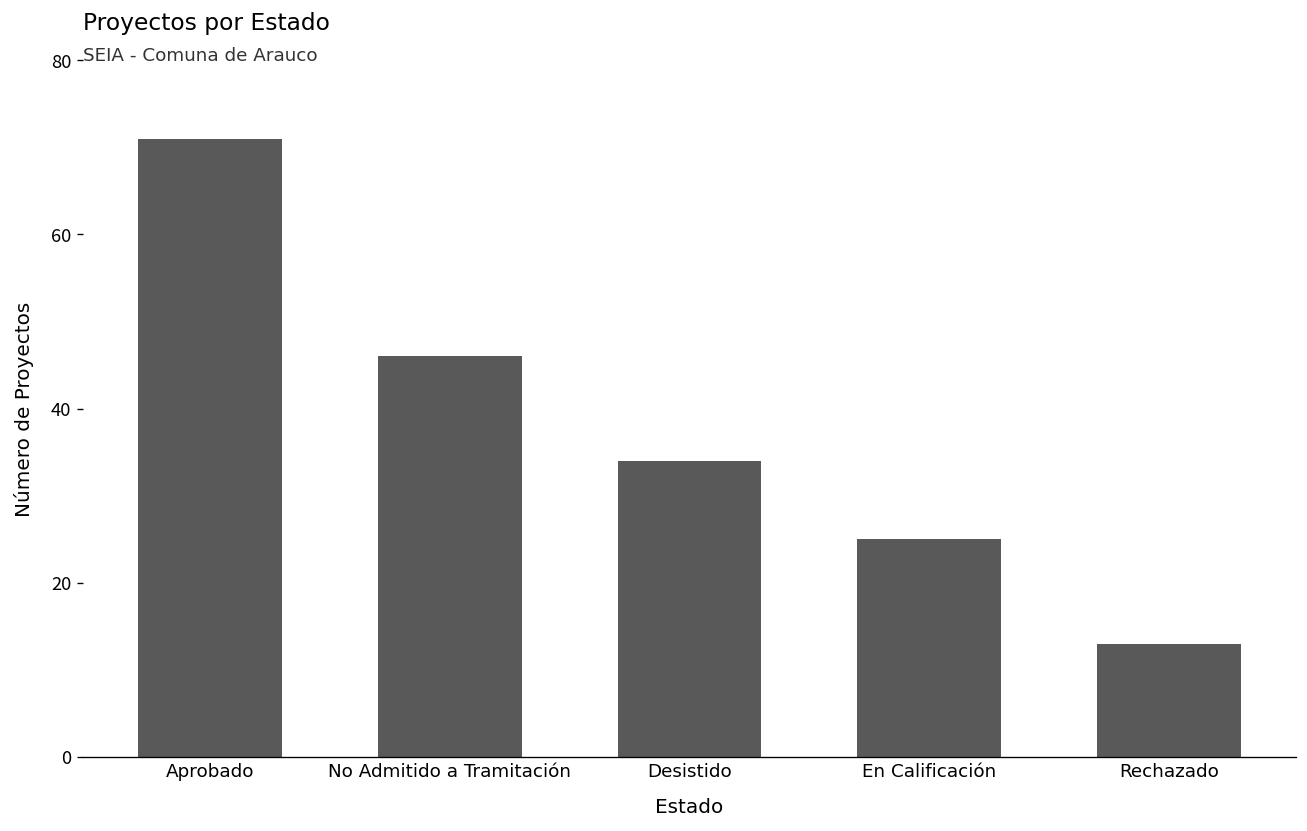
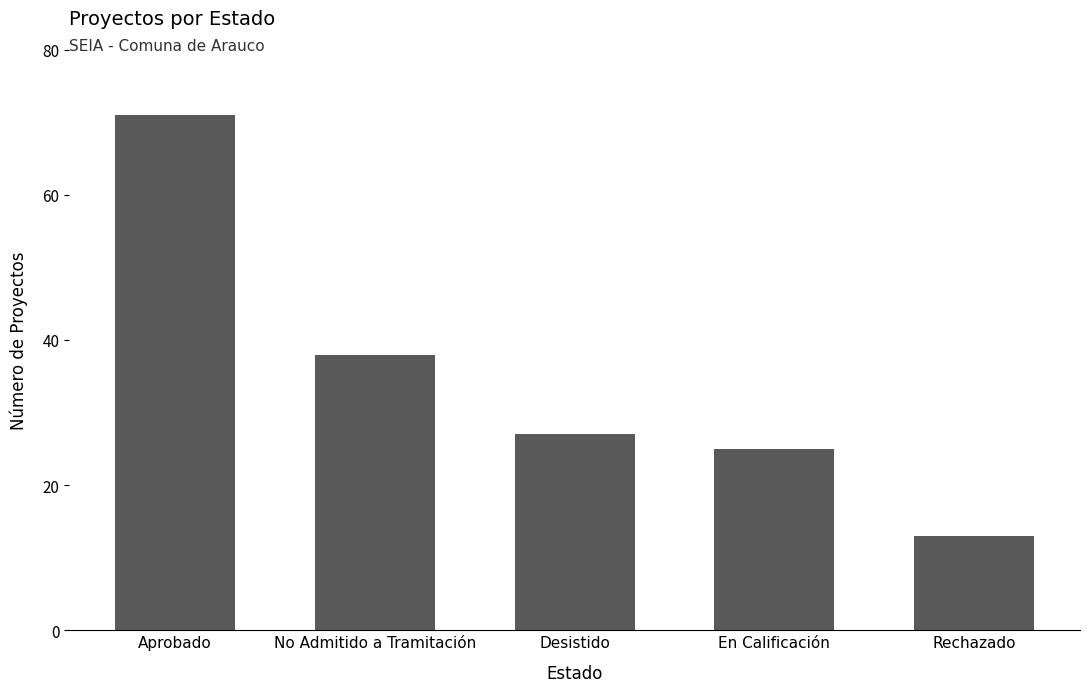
No Admitido a Tramitación: 46 -> 38
Desistido: 34 -> 27
